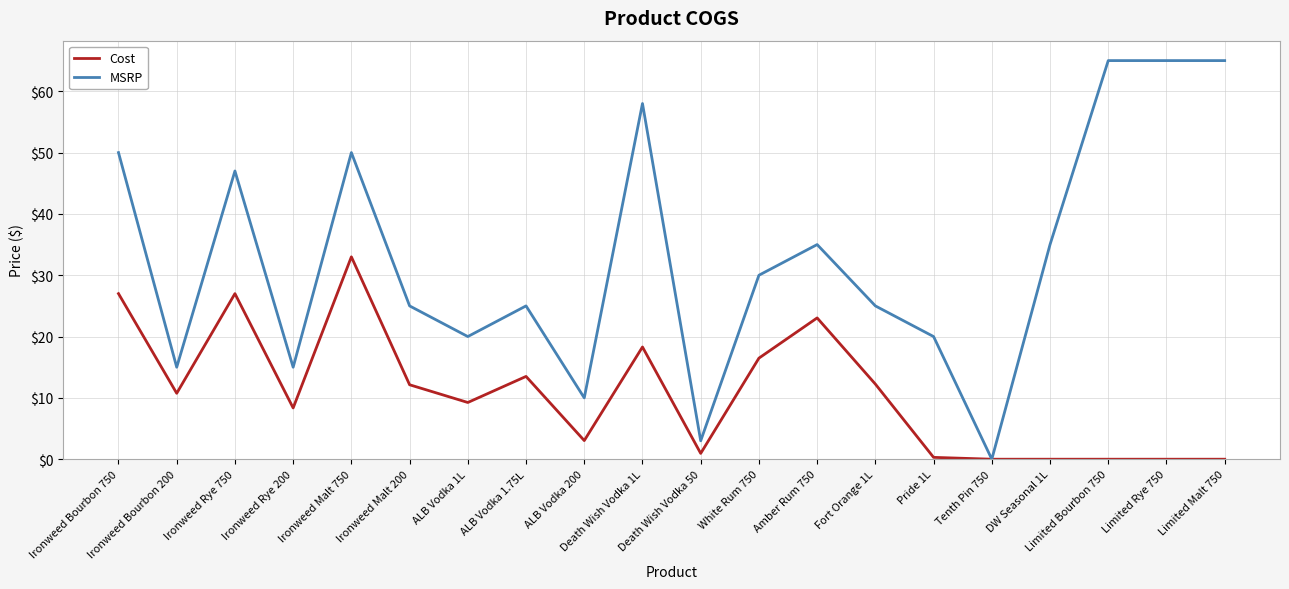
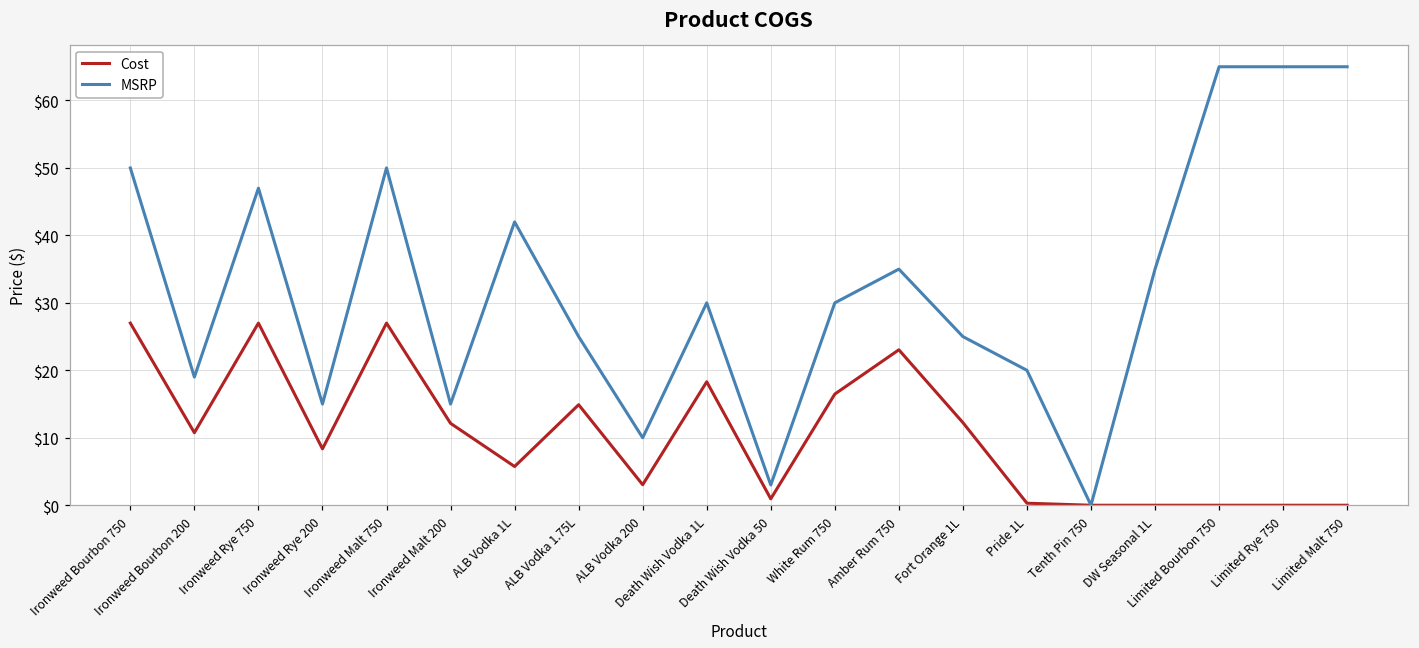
MSRP, Ironweed Bourbon 200: $15 -> $19
Cost, Ironweed Malt 750: $33 -> $27
MSRP, Ironweed Malt 200: $25 -> $15
Cost, ALB Vodka 1L: $9 -> $6
MSRP, ALB Vodka 1L: $20 -> $42
Cost, ALB Vodka 1.75L: $14 -> $15
MSRP, Death Wish Vodka 1L: $58 -> $30
